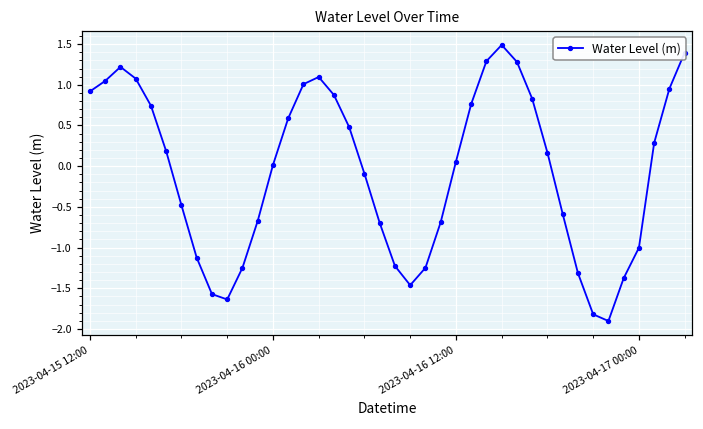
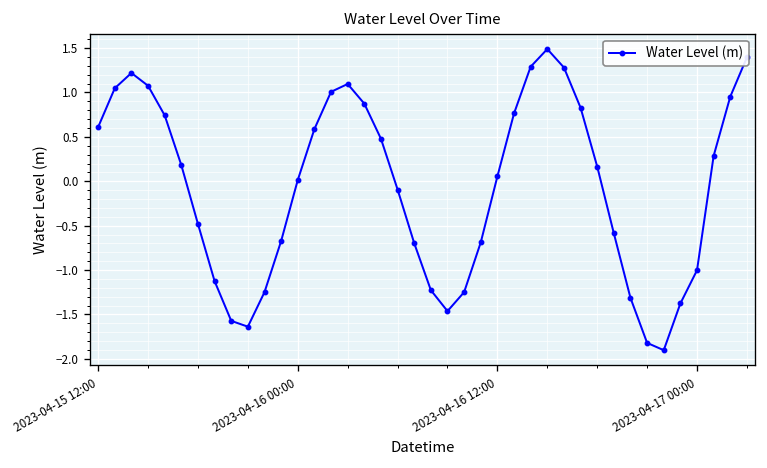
2023-04-15 12:00: 0.9 -> 0.6
